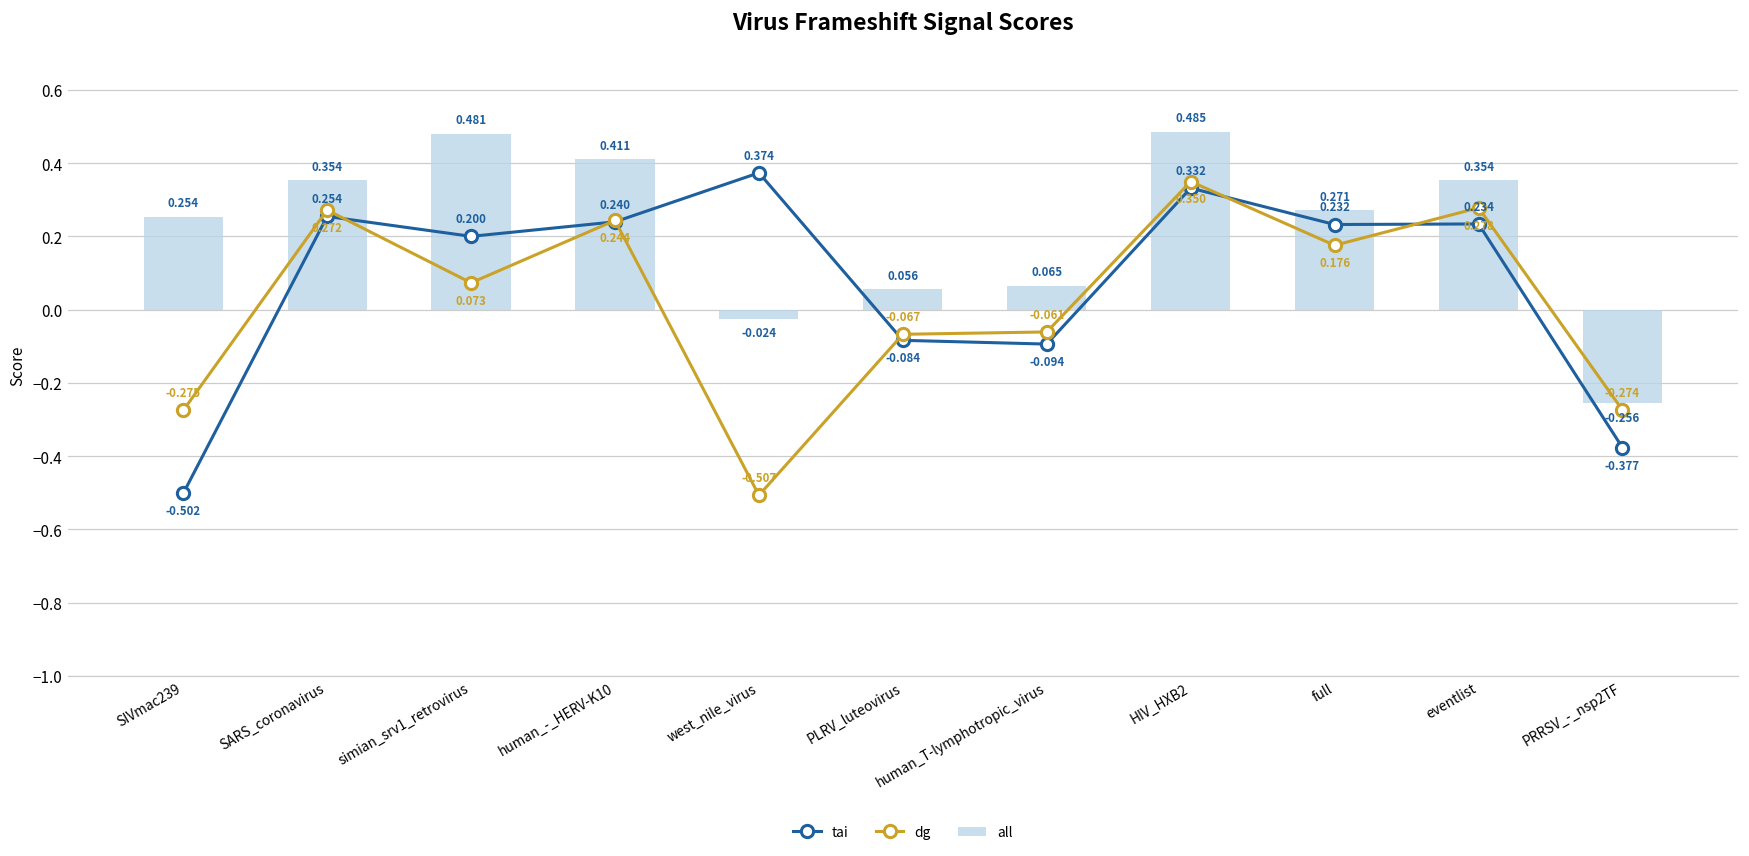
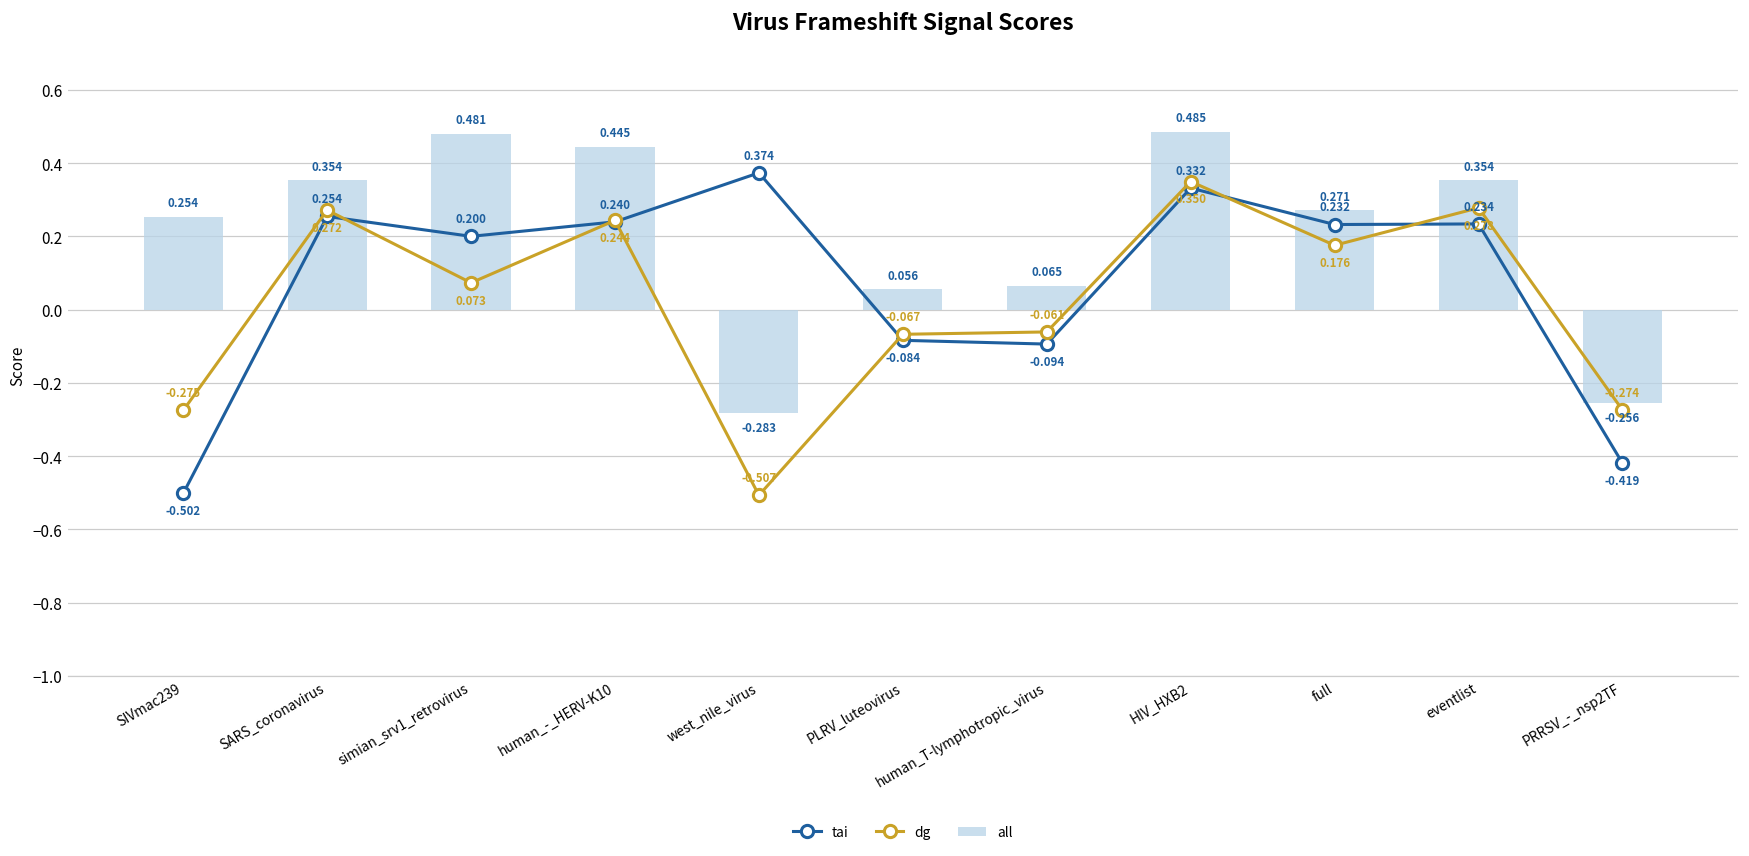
all, human_-_HERV-K10: 0.411 -> 0.445
all, west_nile_virus: -0.024 -> -0.283
tai, PRRSV_-_nsp2TF: -0.377 -> -0.419
